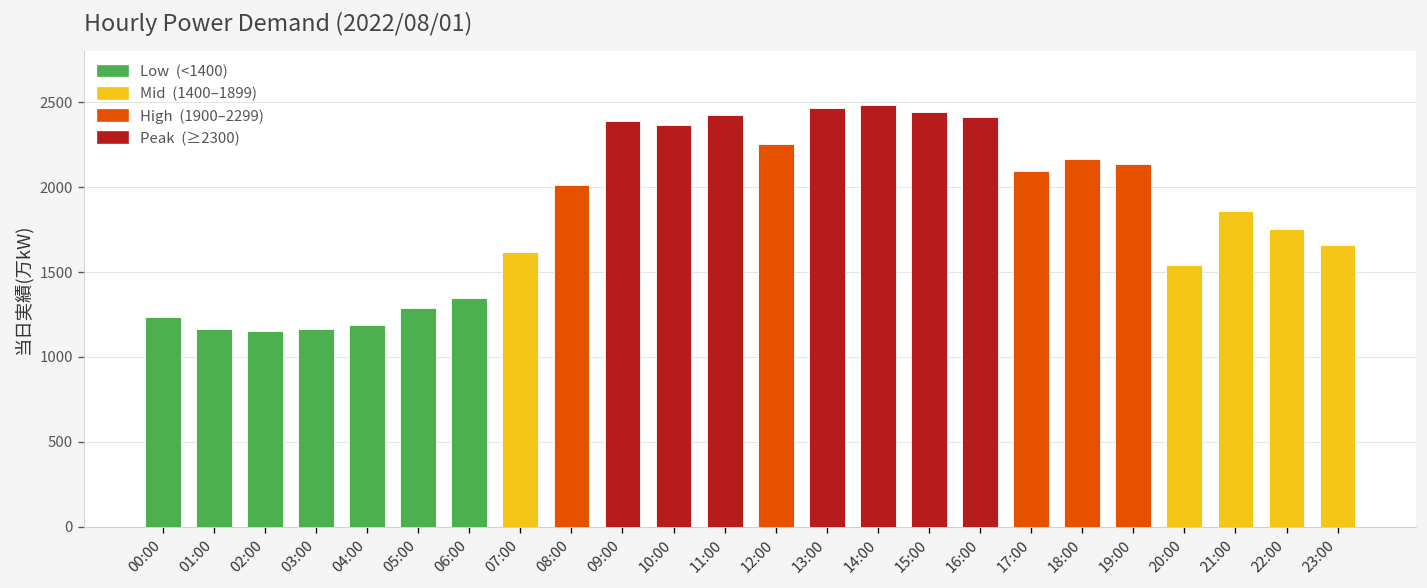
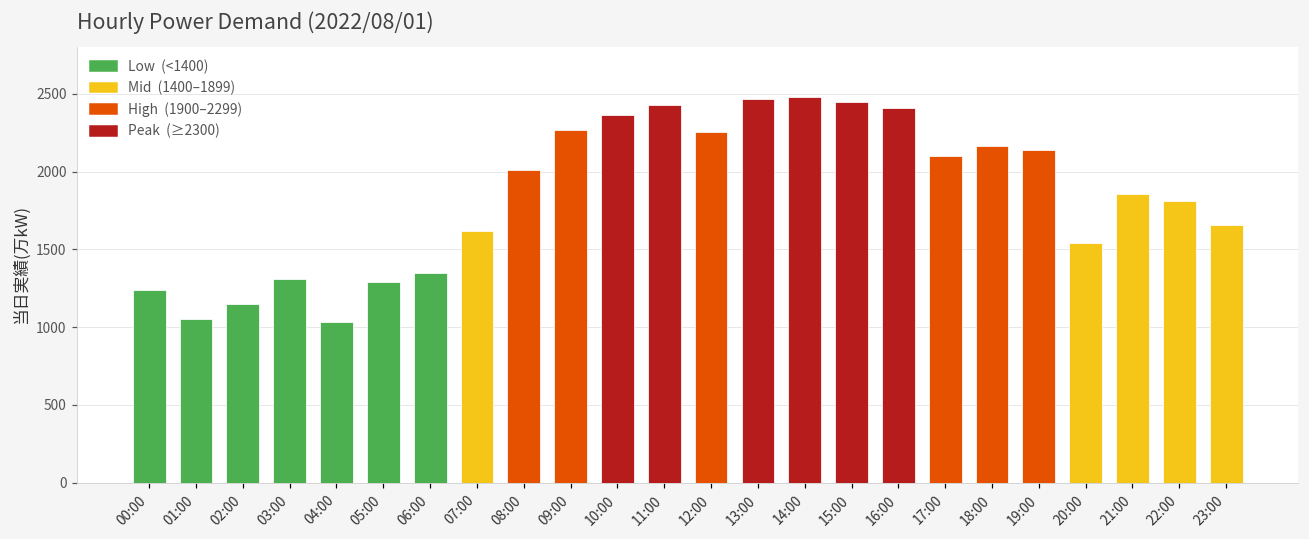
01:00: 1170 -> 1050
03:00: 1160 -> 1310
04:00: 1190 -> 1030
09:00: 2390 -> 2270
22:00: 1750 -> 1810
